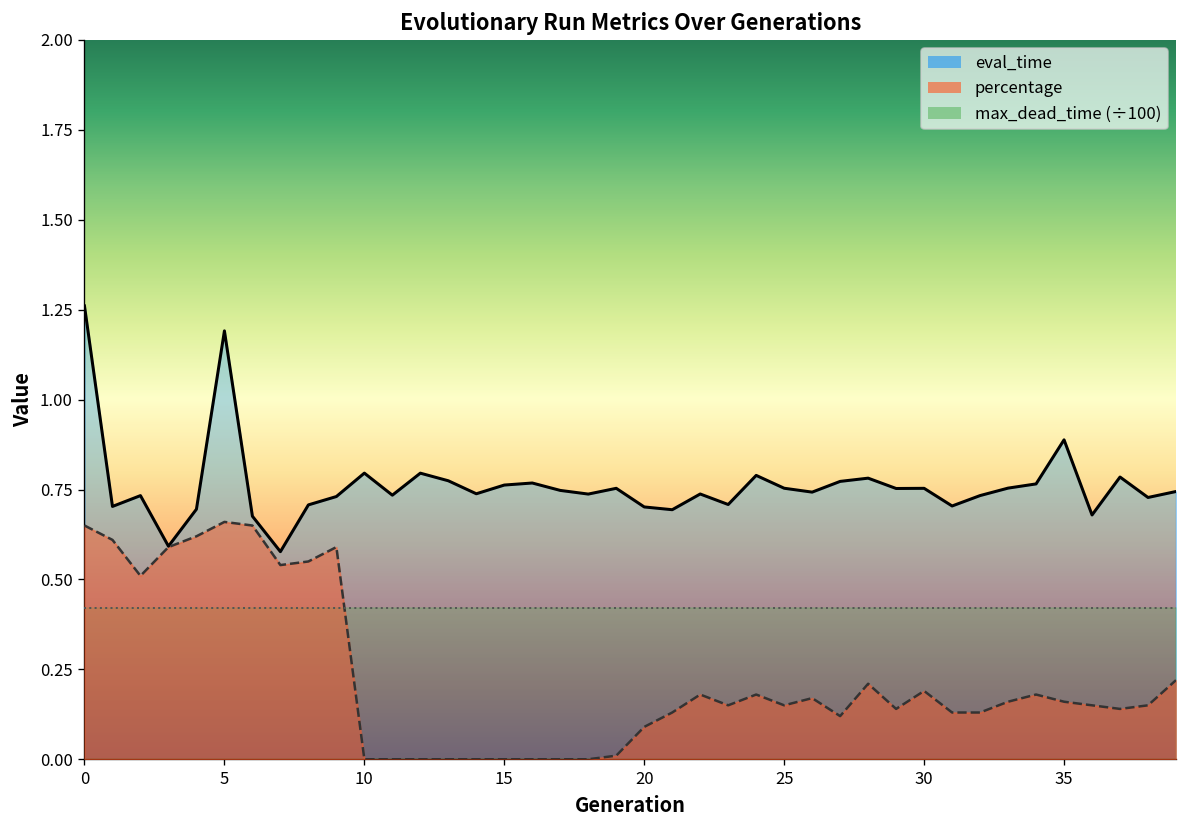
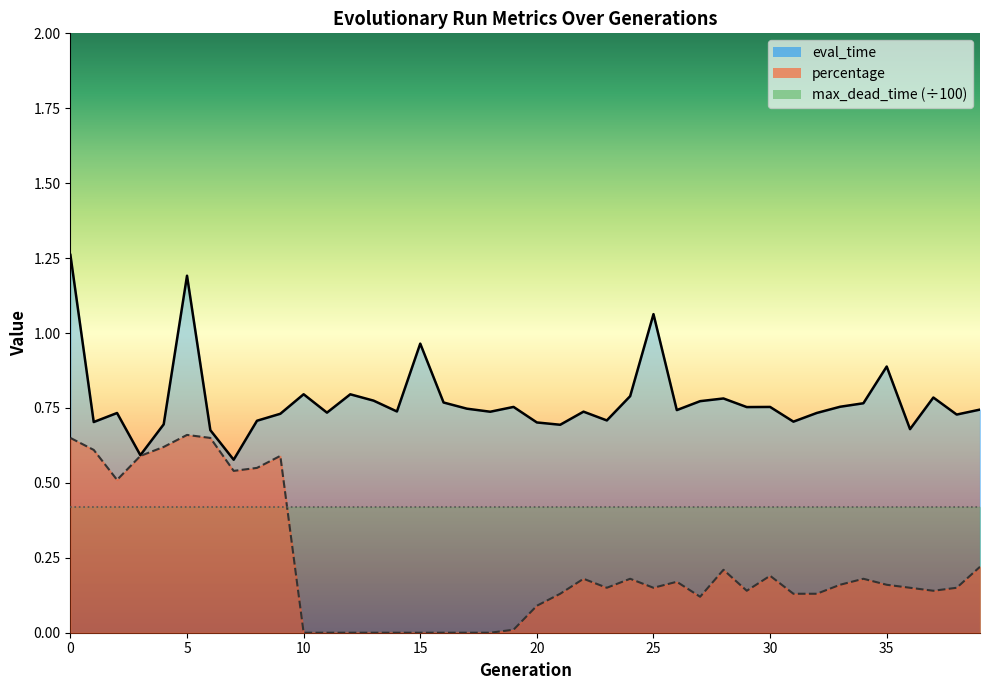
eval_time, 15: 0.76 -> 0.96
eval_time, 25: 0.75 -> 1.06
